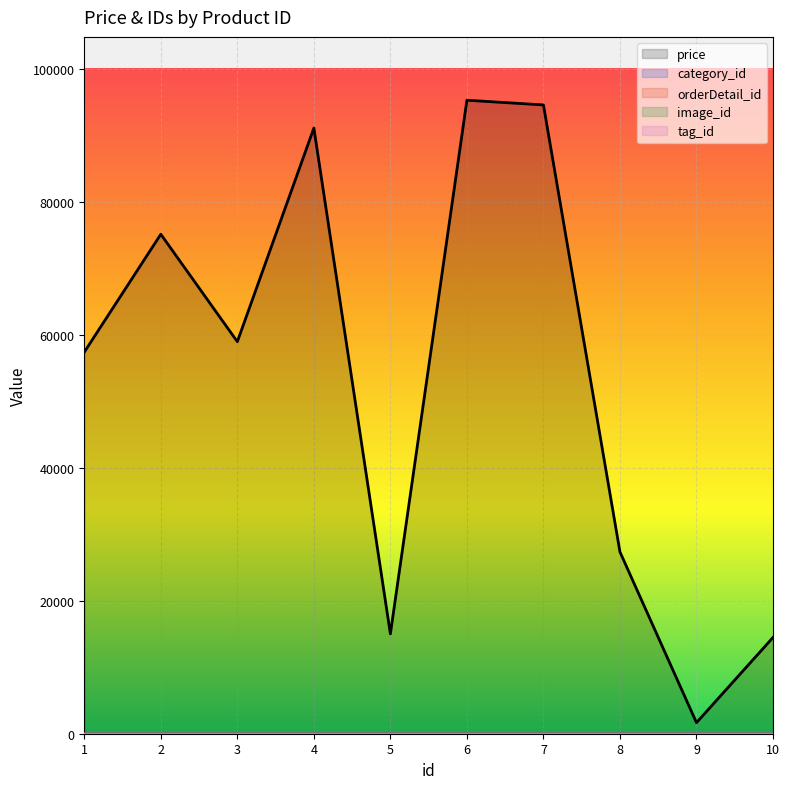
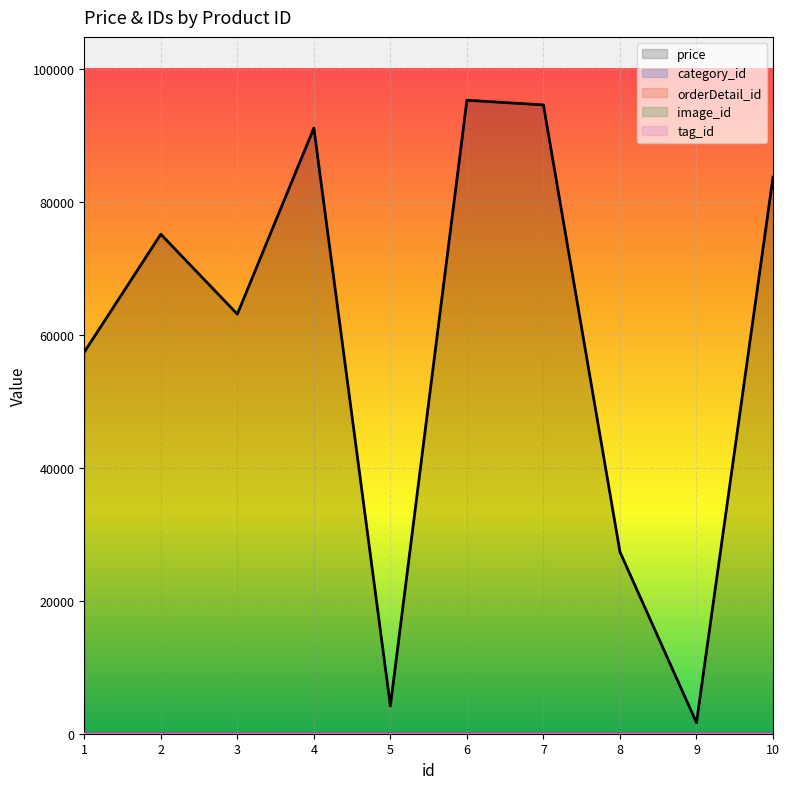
price, 3: 59000 -> 63000
price, 5: 15000 -> 4000
price, 10: 14000 -> 84000
